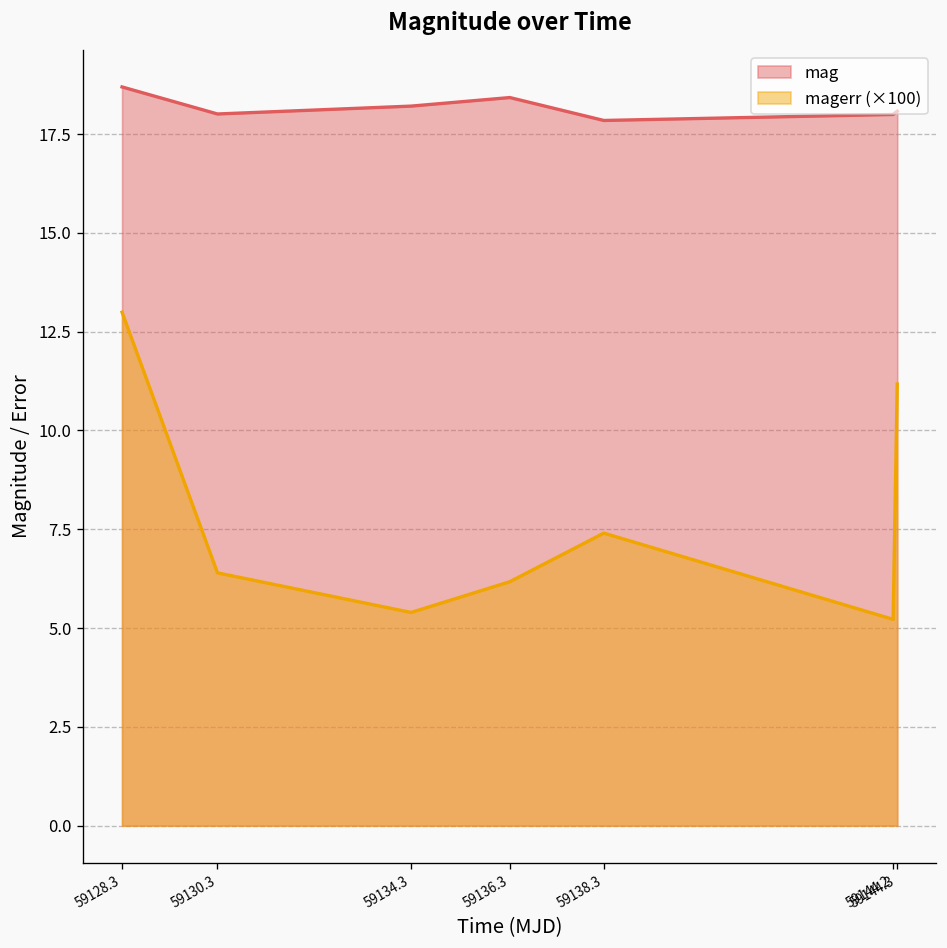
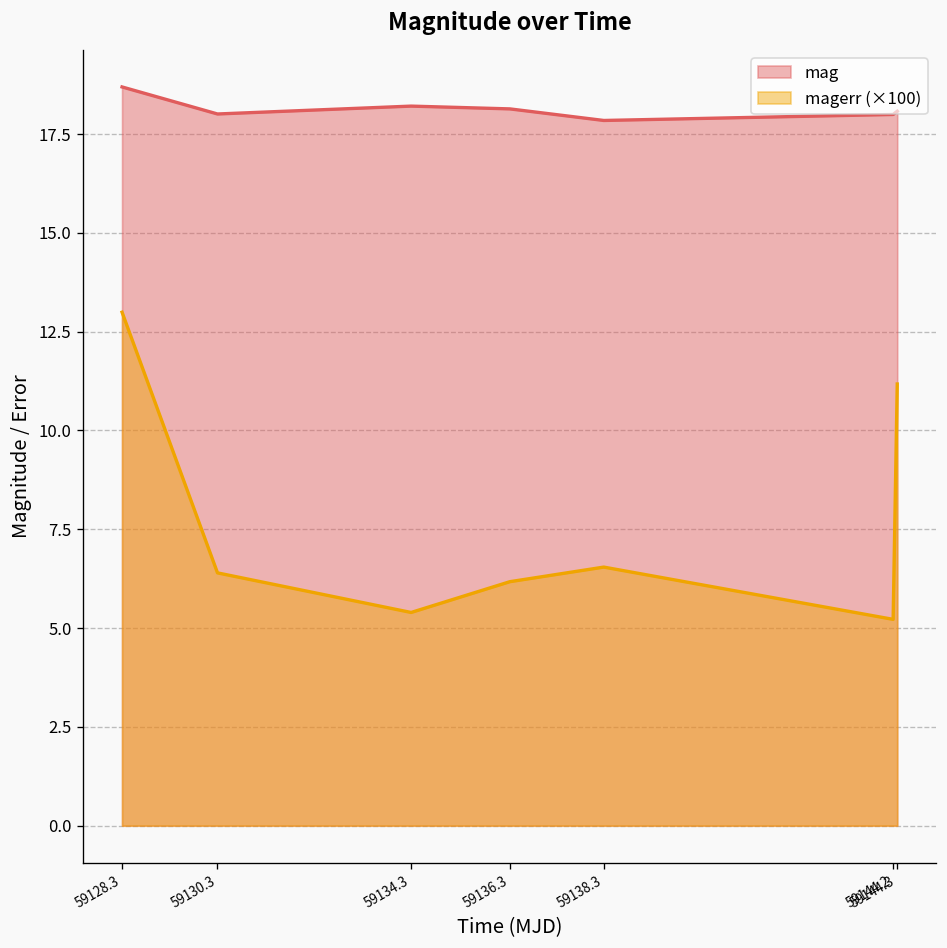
mag, 59136.3: 18.4 -> 18.1
magerr (×100), 59138.3: 7.4 -> 6.5
